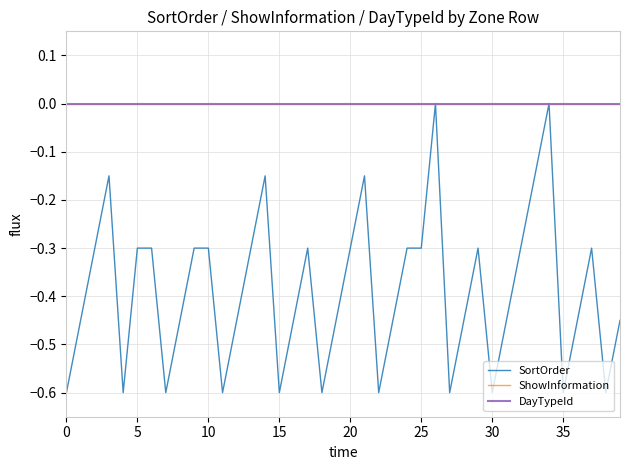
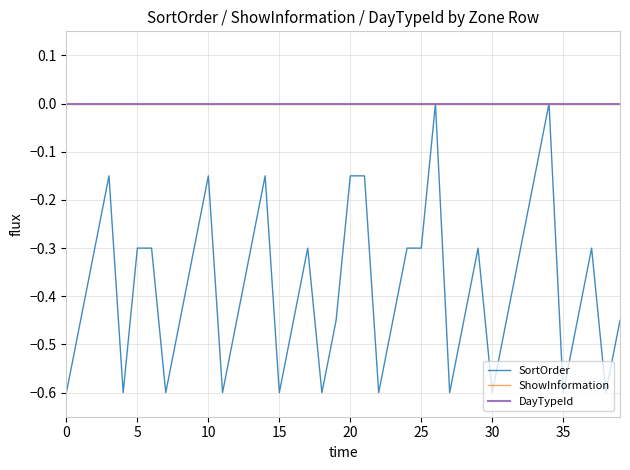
SortOrder, 10: -0.30 -> -0.15
SortOrder, 20: -0.30 -> -0.15
